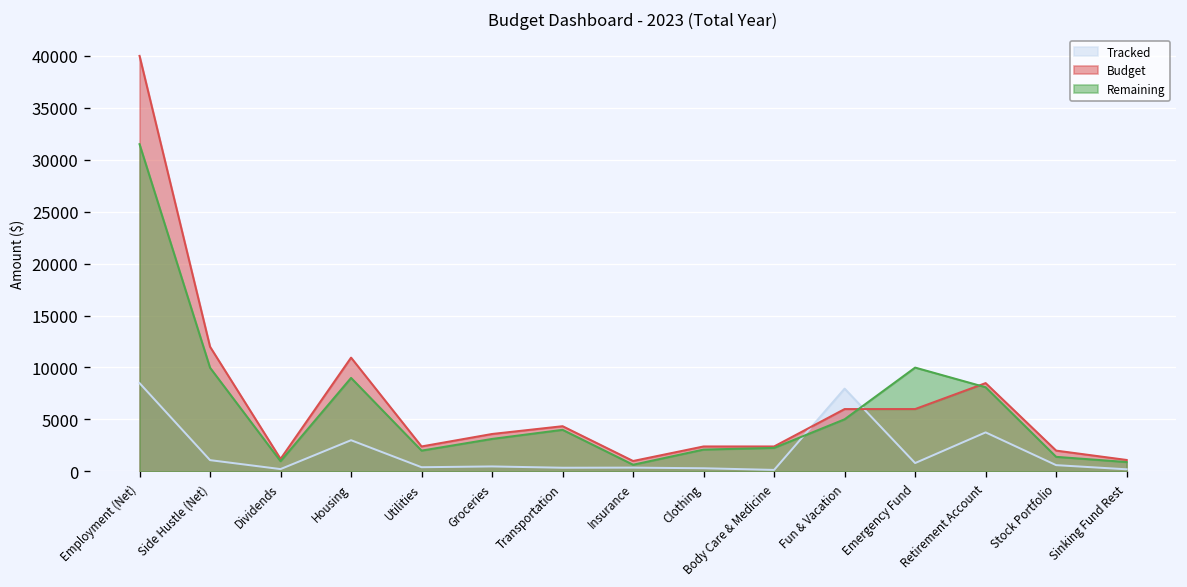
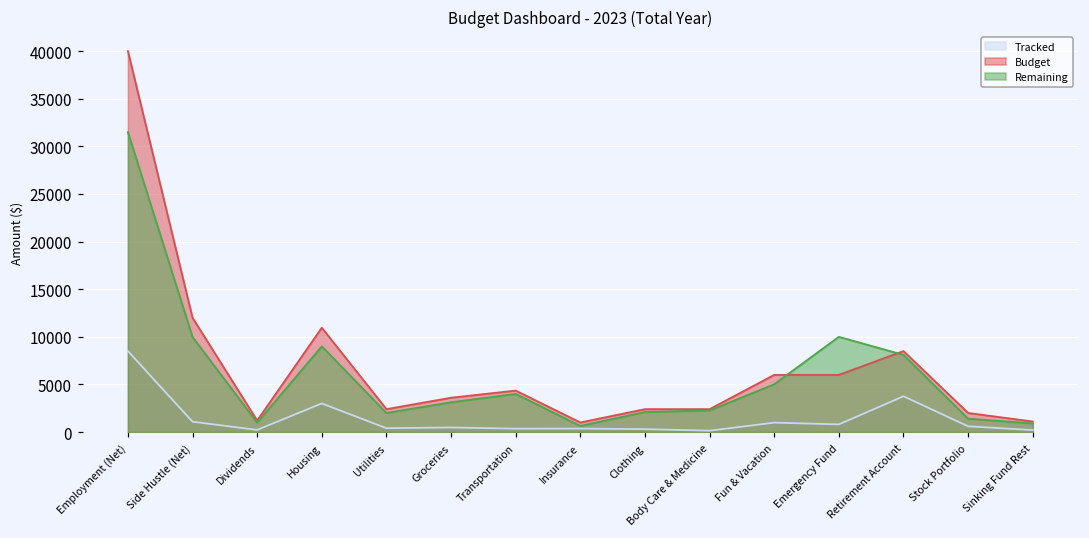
Tracked, Fun & Vacation: 8000 -> 1000
